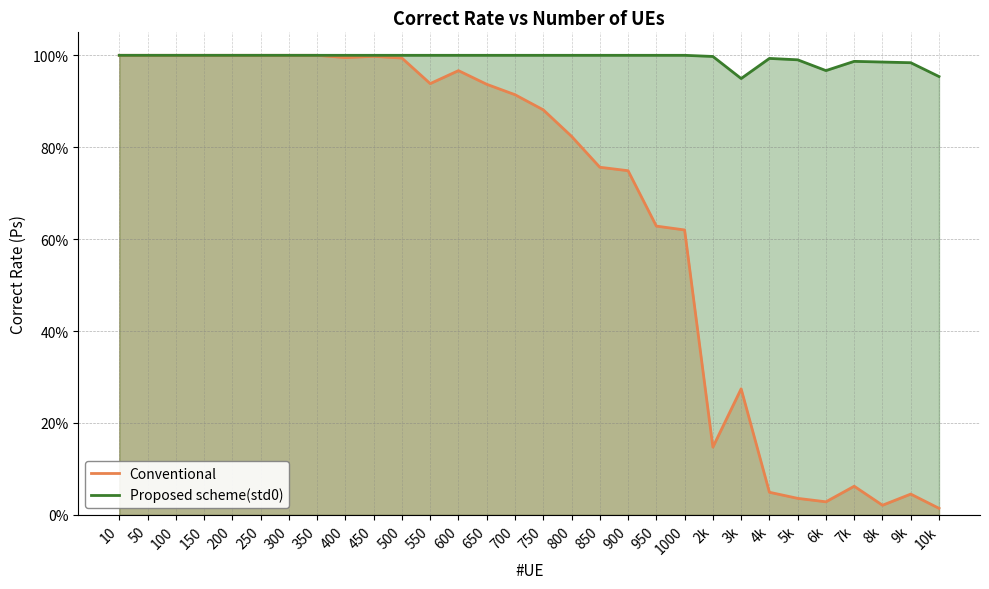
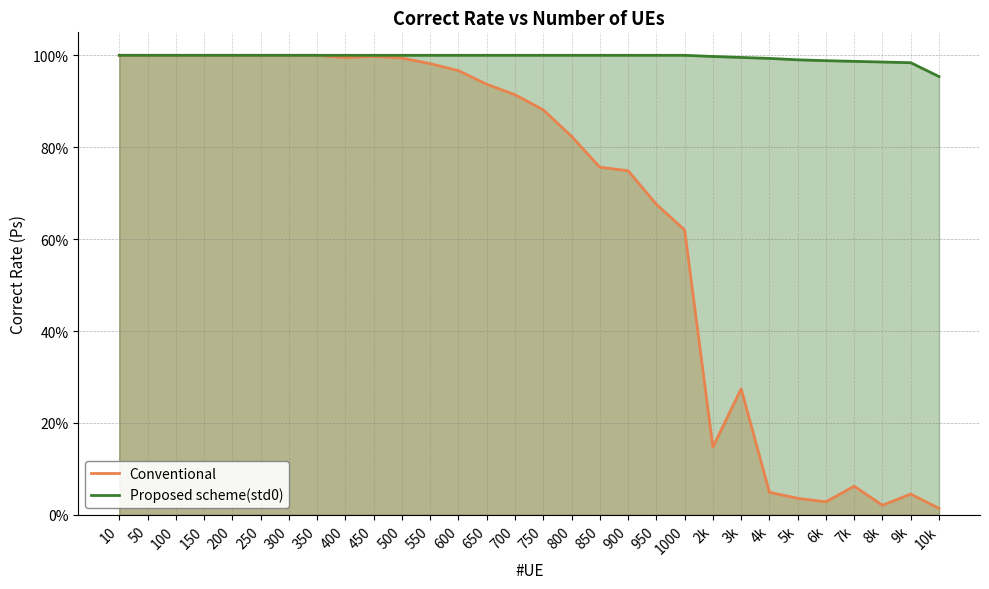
Conventional, 550: 94% -> 98%
Conventional, 950: 63% -> 68%
Proposed scheme(std0), 3k: 95% -> 100%
Proposed scheme(std0), 6k: 97% -> 99%
